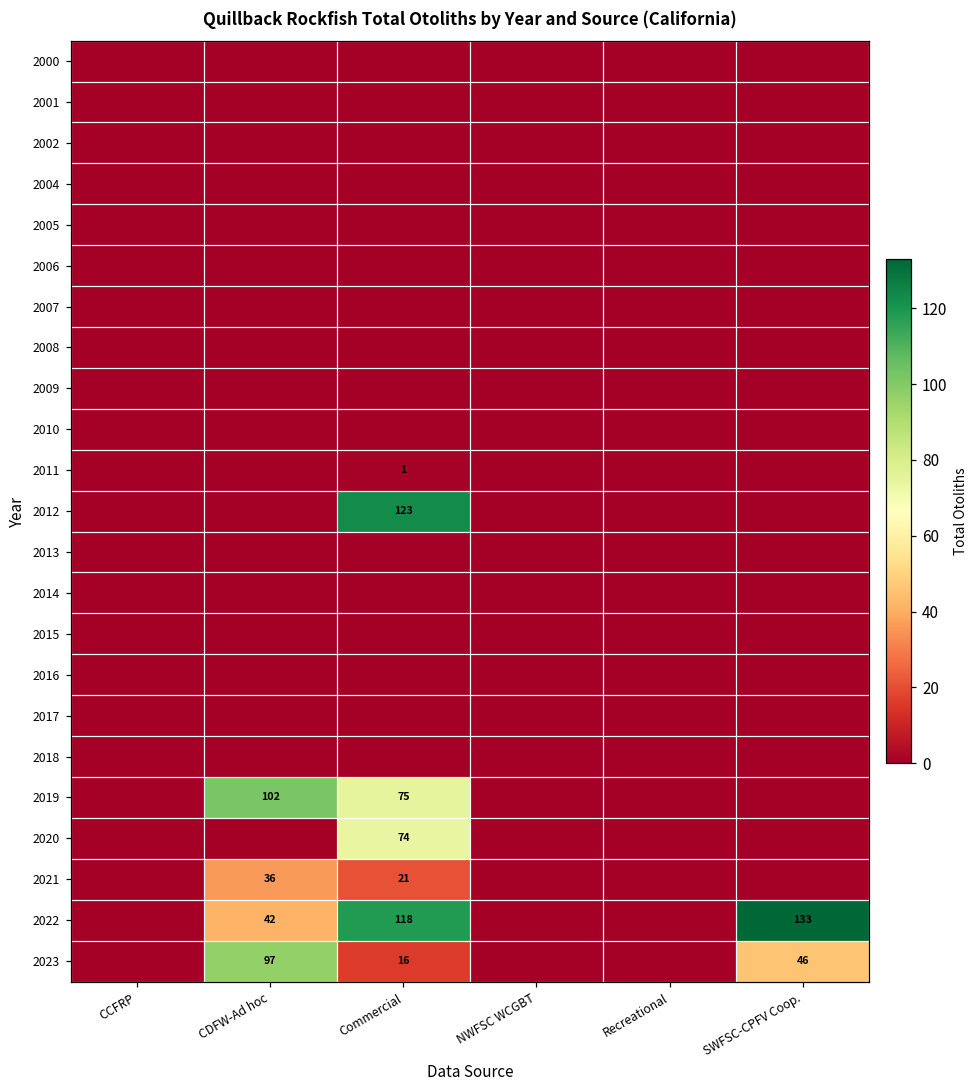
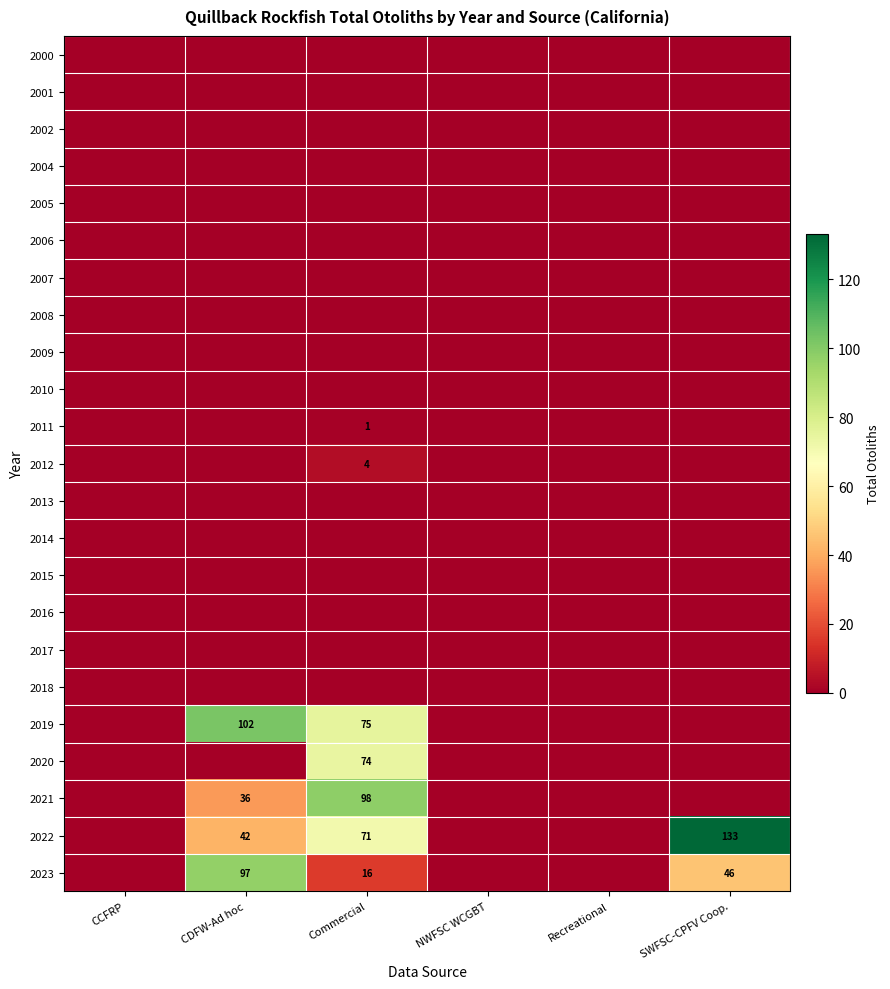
2012, Commercial: 123 -> 4
2021, Commercial: 21 -> 98
2022, Commercial: 118 -> 71
